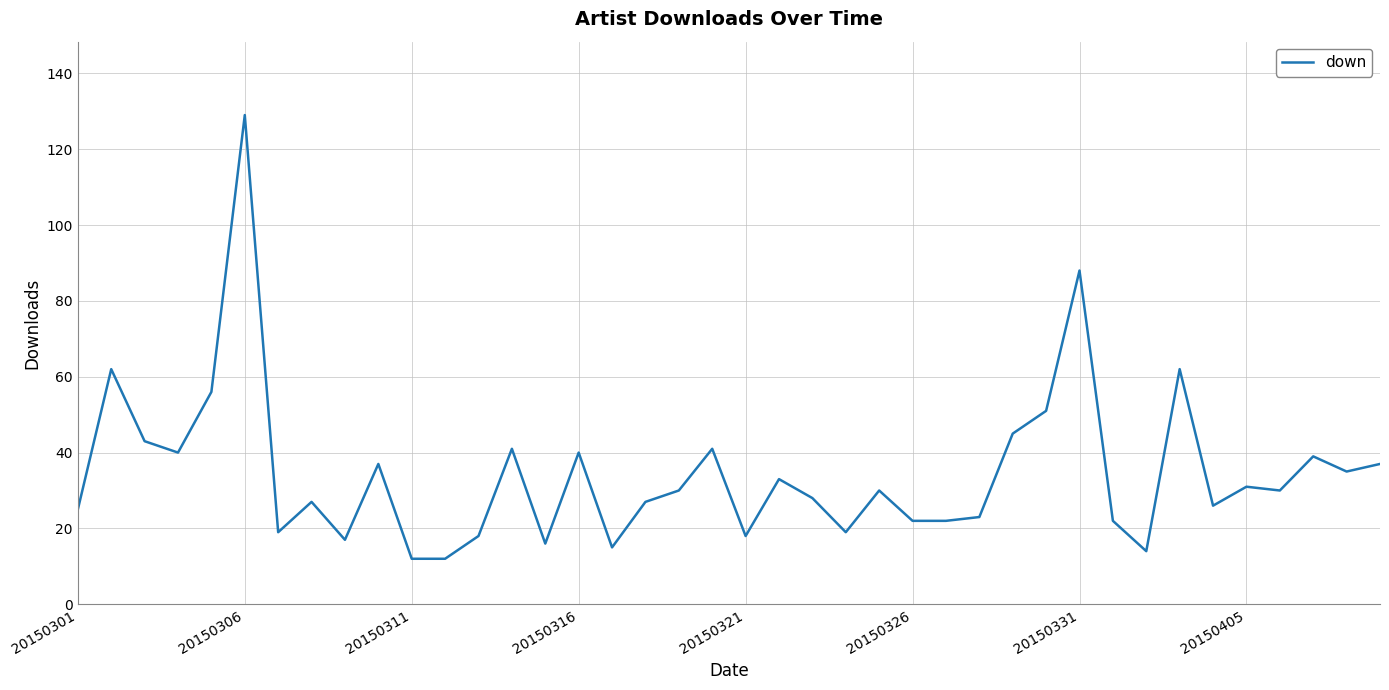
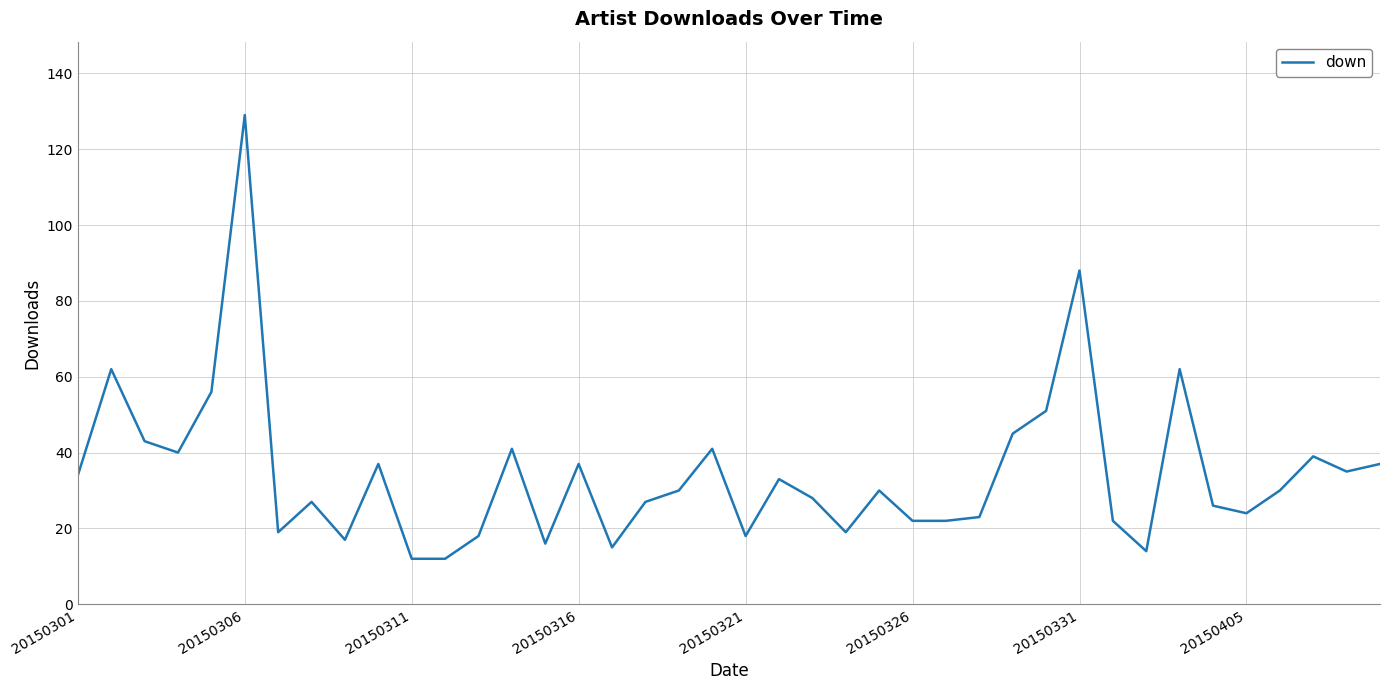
20150301: 25 -> 34
20150316: 40 -> 37
20150405: 31 -> 24
